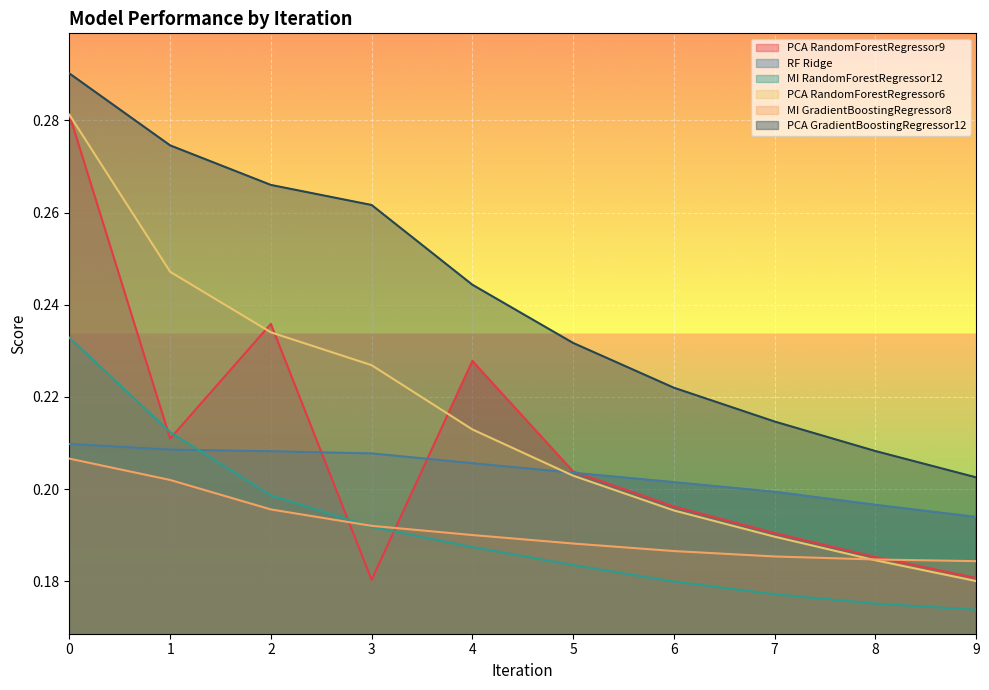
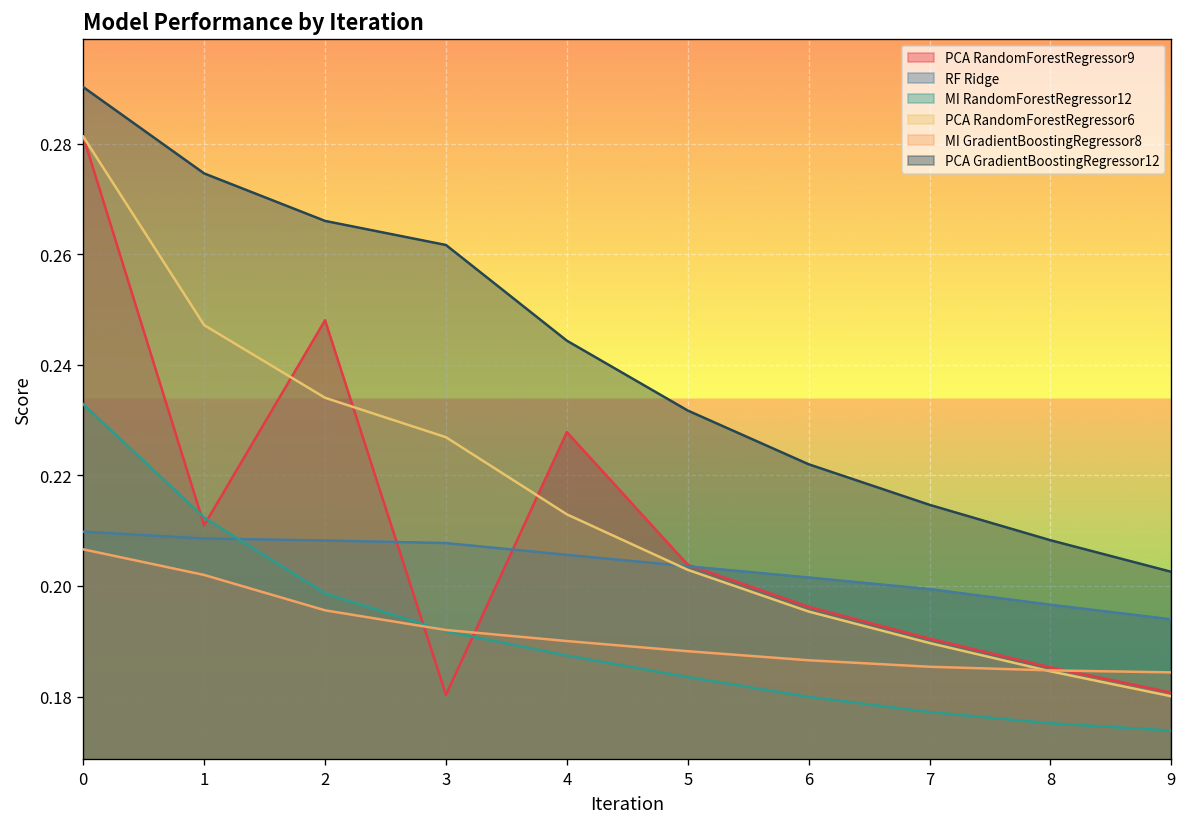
PCA RandomForestRegressor9, 2: 0.236 -> 0.248
